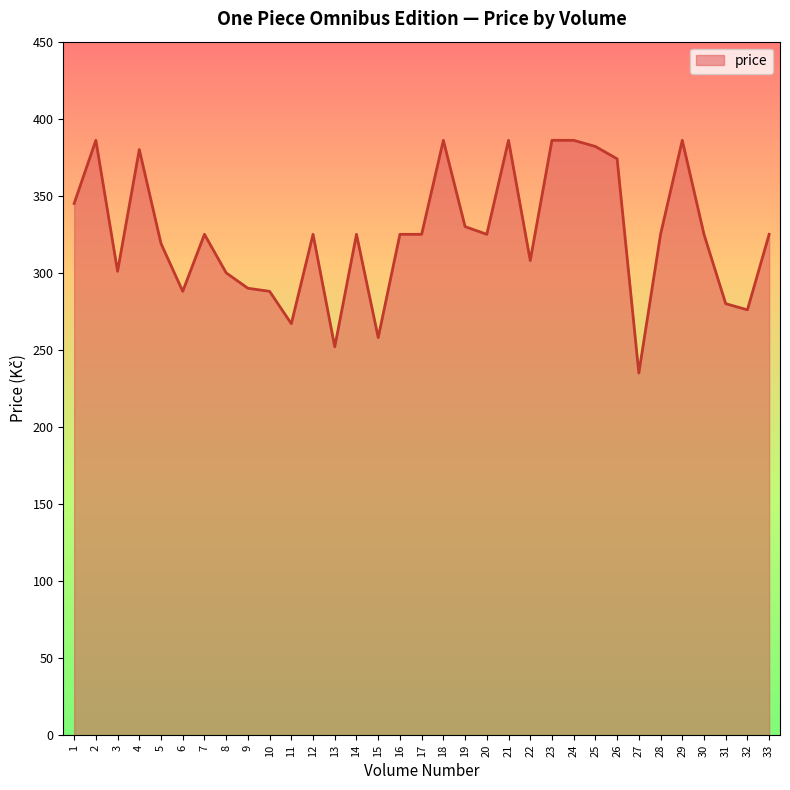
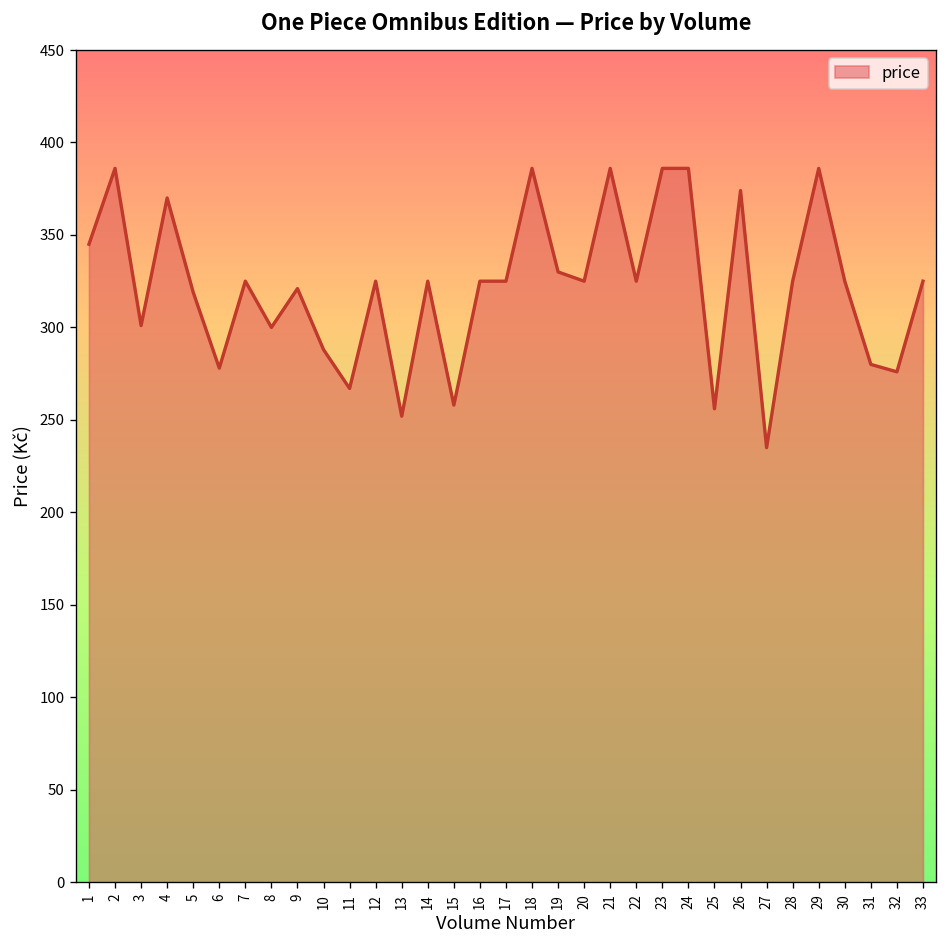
4: 380 -> 370
6: 288 -> 278
9: 290 -> 321
22: 308 -> 325
25: 382 -> 256
